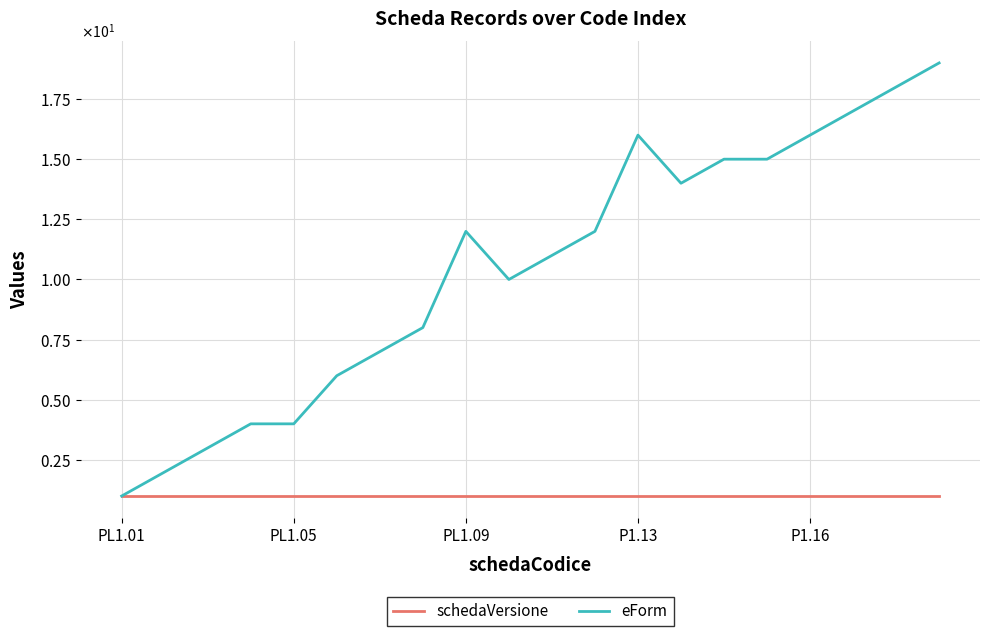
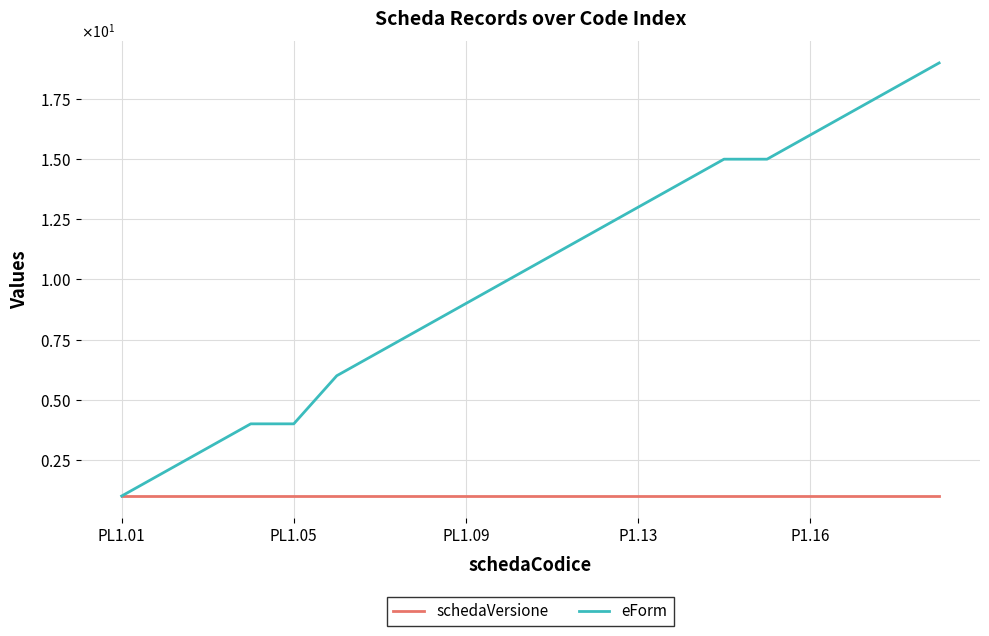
eForm, PL1.09: 12 -> 9
eForm, P1.13: 16 -> 13
